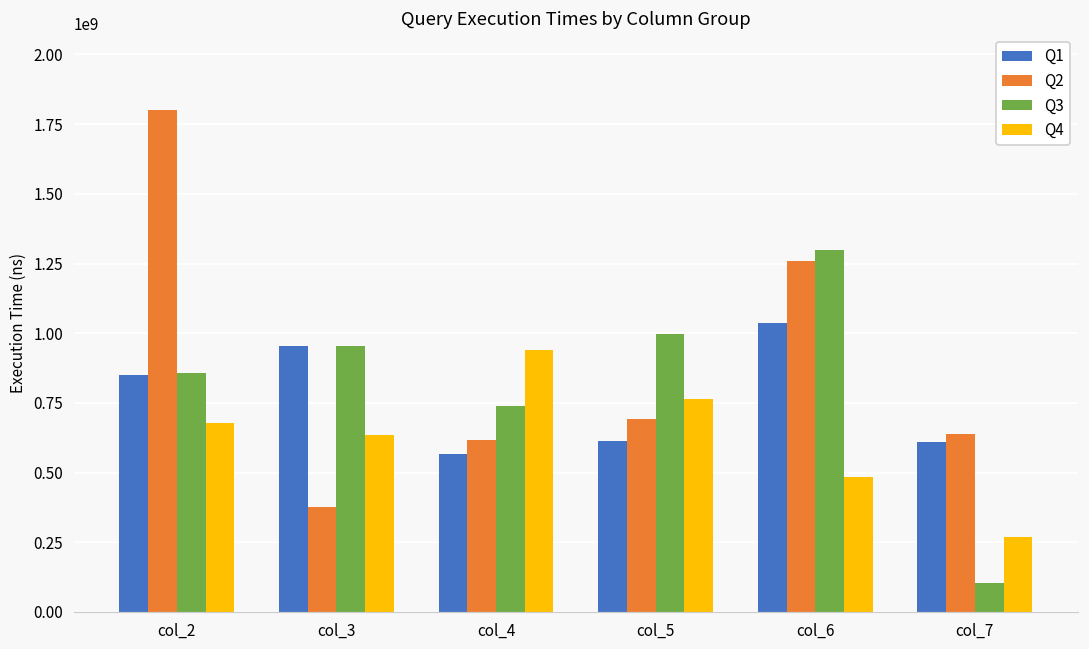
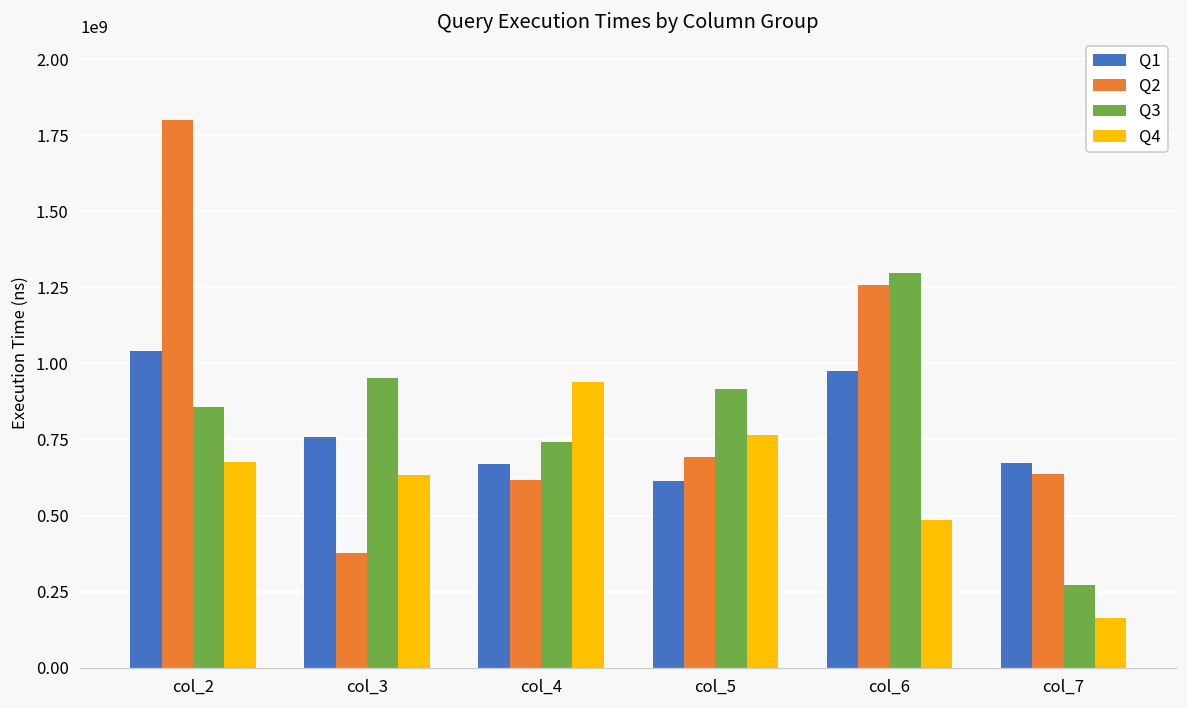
Q1, col_2: 850000000 -> 1040000000
Q1, col_3: 950000000 -> 760000000
Q1, col_4: 570000000 -> 670000000
Q3, col_5: 1000000000 -> 920000000
Q1, col_6: 1040000000 -> 980000000
Q1, col_7: 610000000 -> 670000000
Q3, col_7: 100000000 -> 270000000
Q4, col_7: 270000000 -> 160000000
